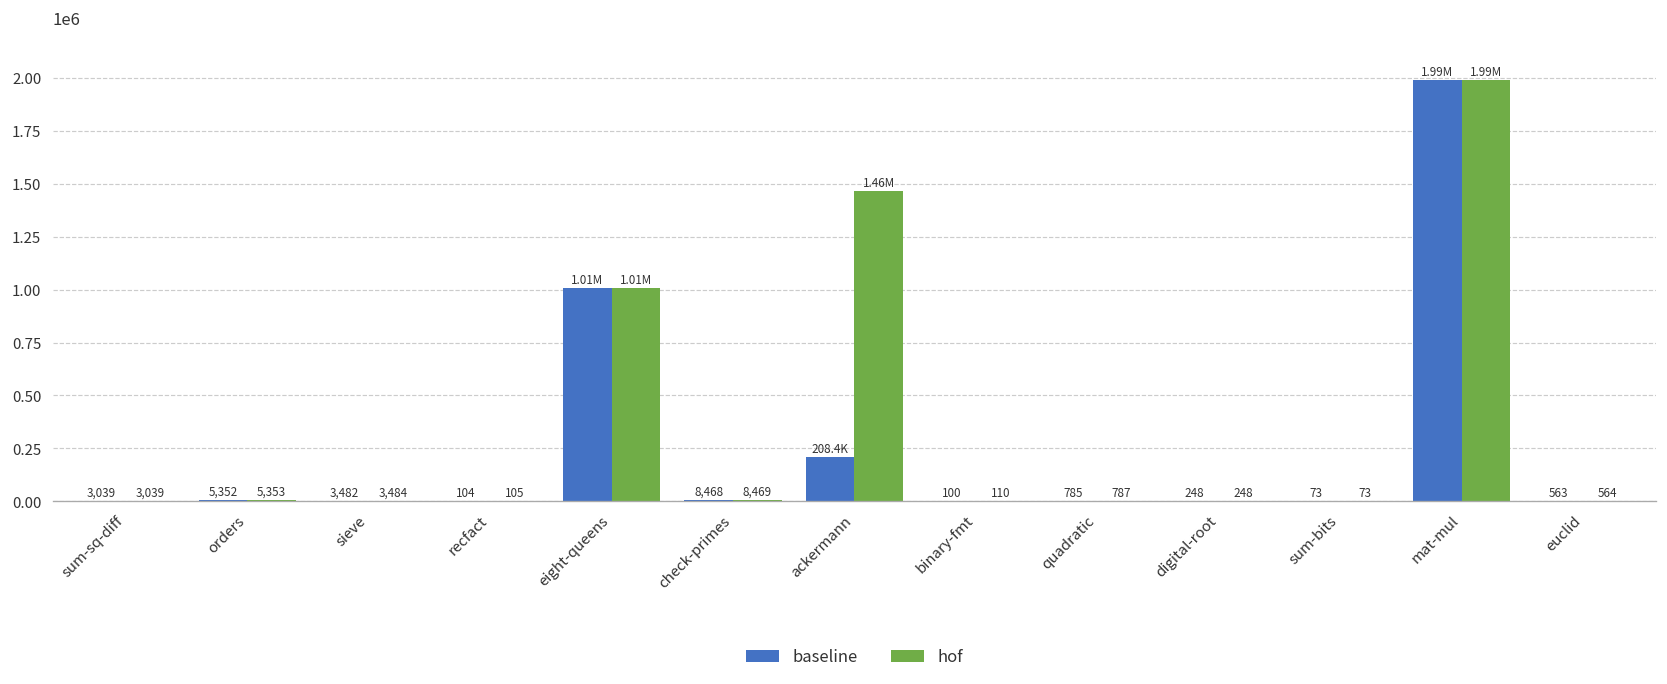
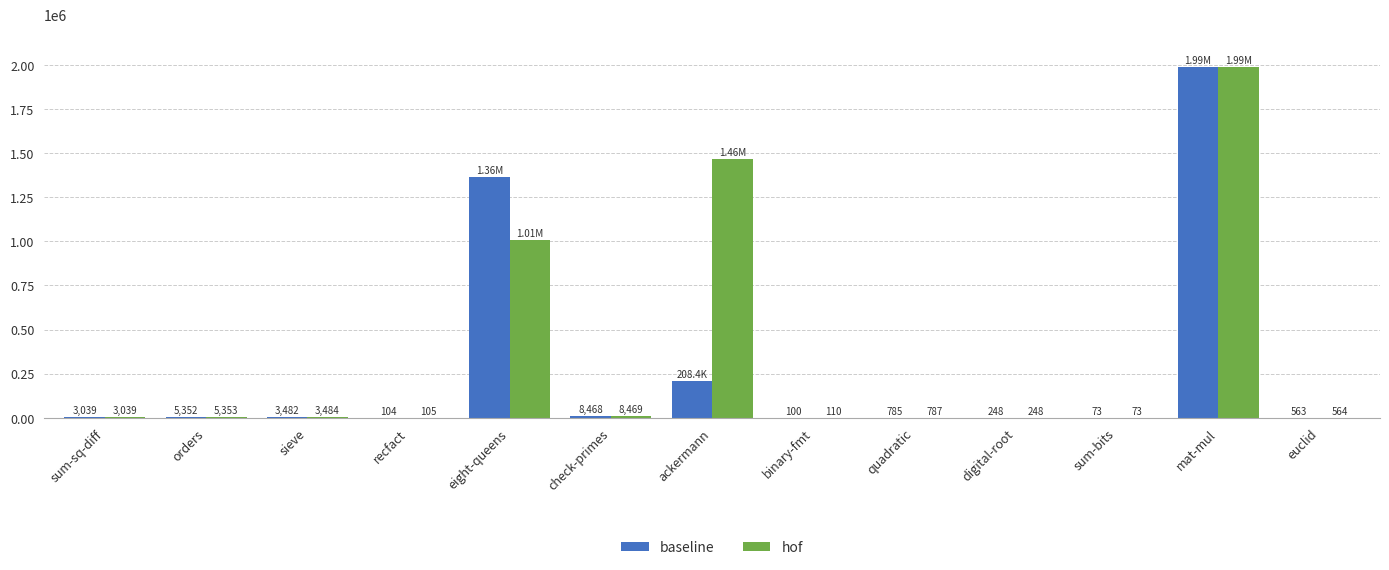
baseline, eight-queens: 1.01M -> 1.36M
